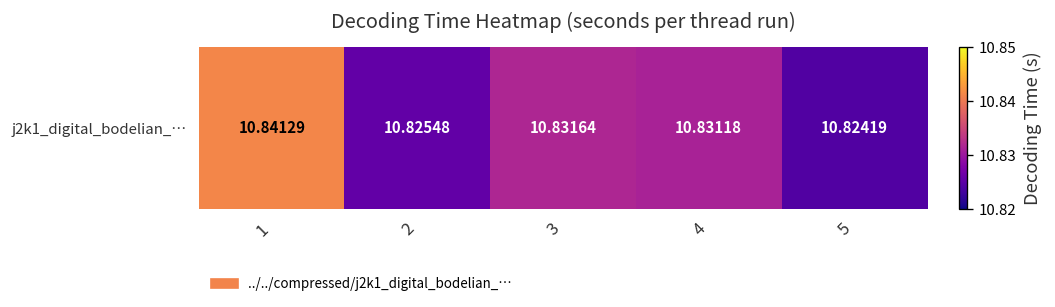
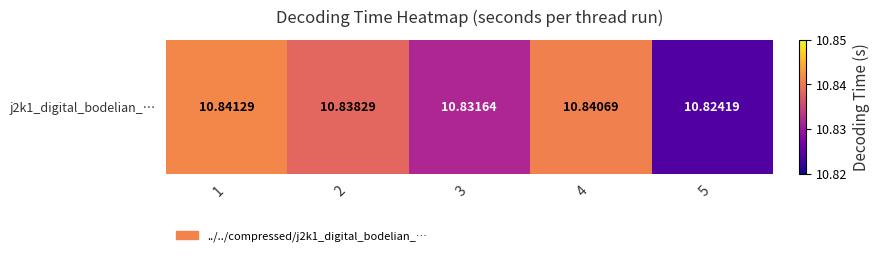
j2k1_digital_bodelian_…, 2: 10.82548 -> 10.83829
j2k1_digital_bodelian_…, 4: 10.83118 -> 10.84069
